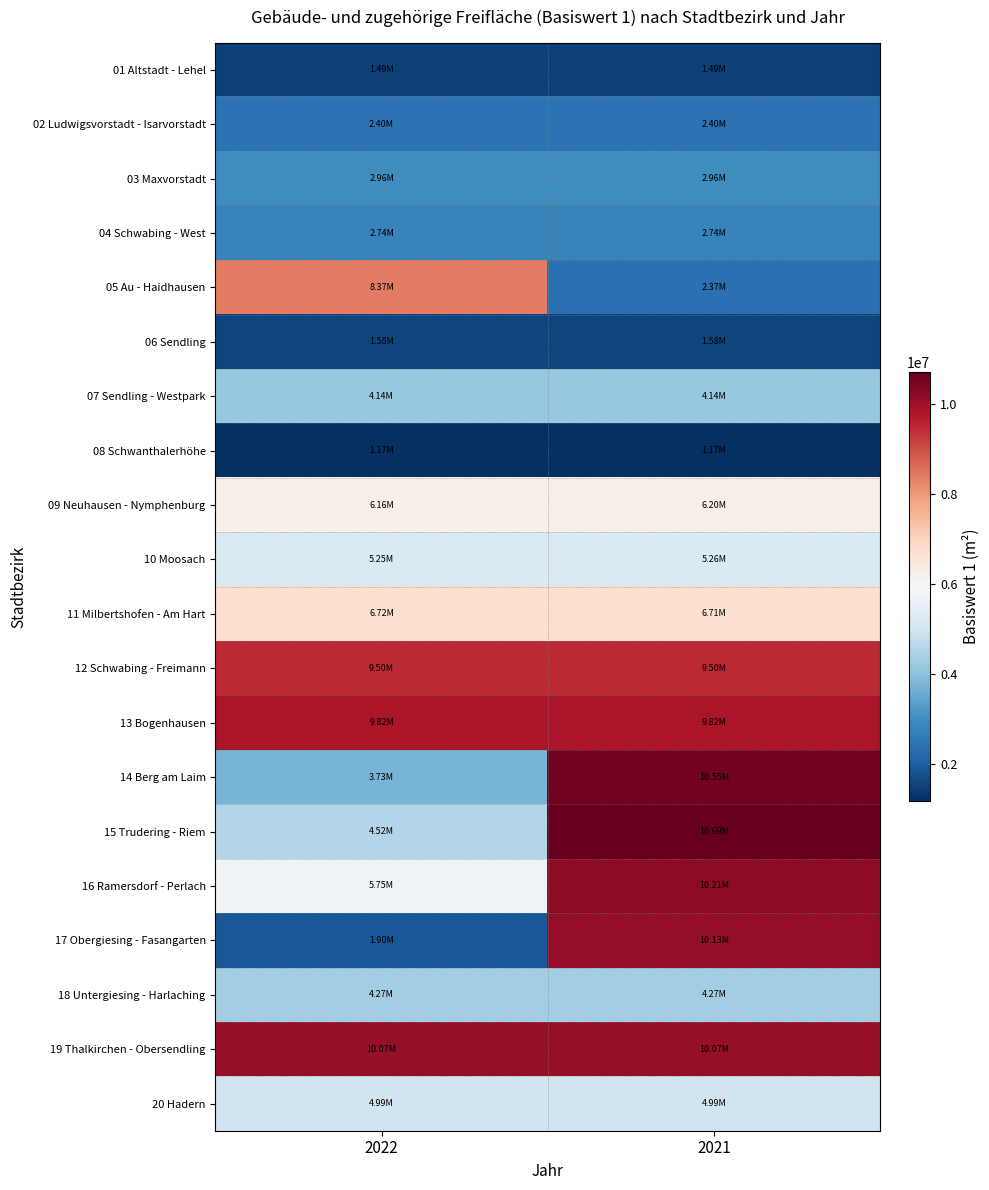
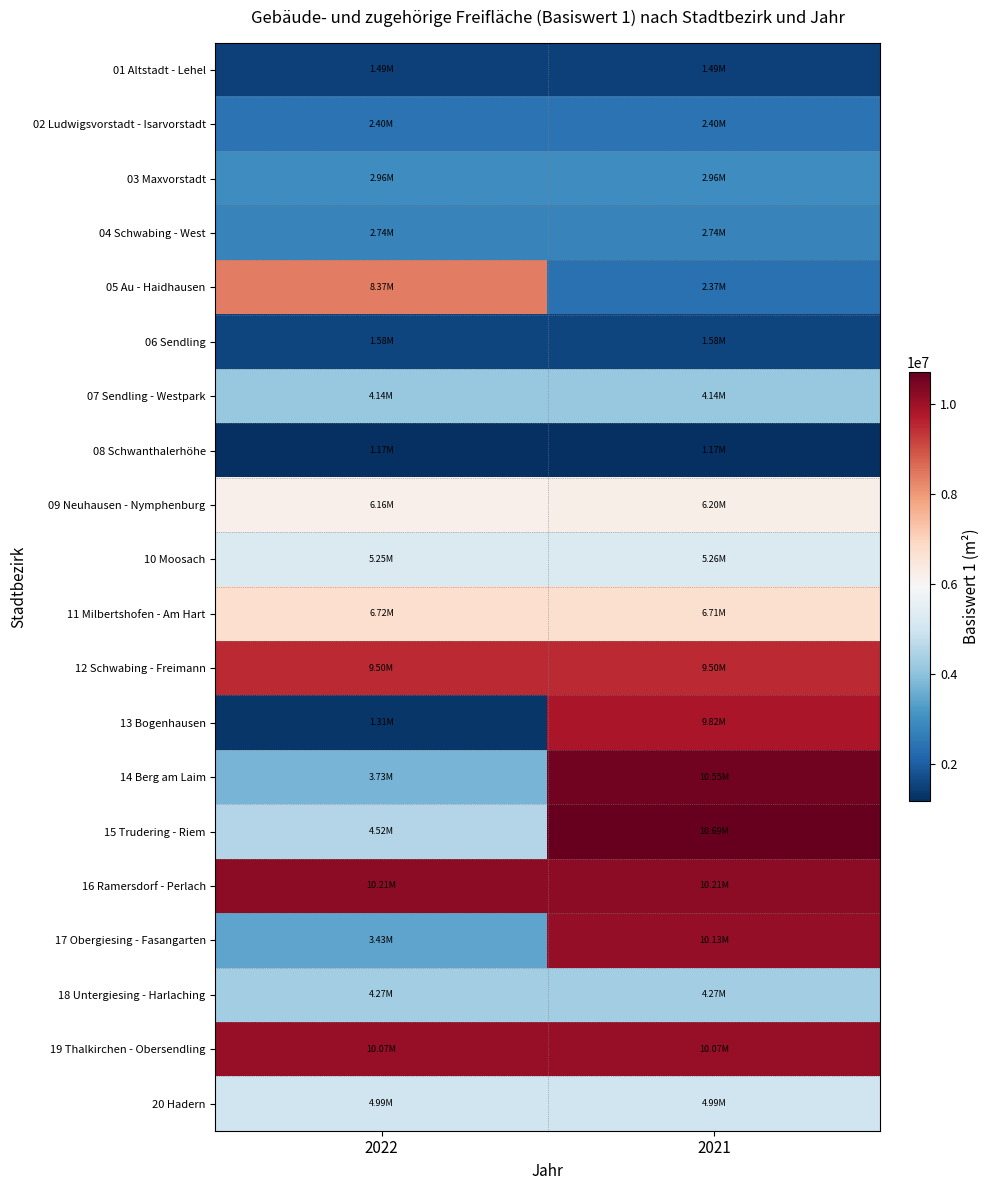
13 Bogenhausen, 2022: 9.82M -> 1.31M
16 Ramersdorf - Perlach, 2022: 5.75M -> 10.21M
17 Obergiesing - Fasangarten, 2022: 1.90M -> 3.43M
